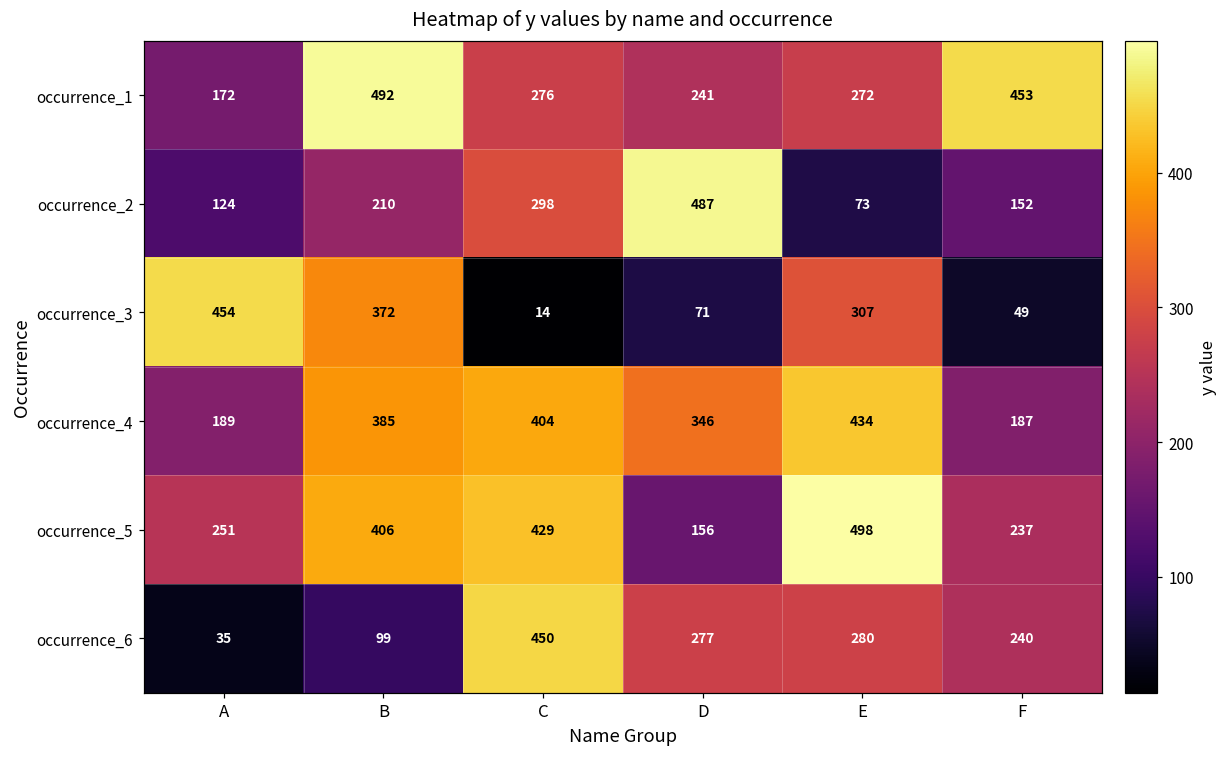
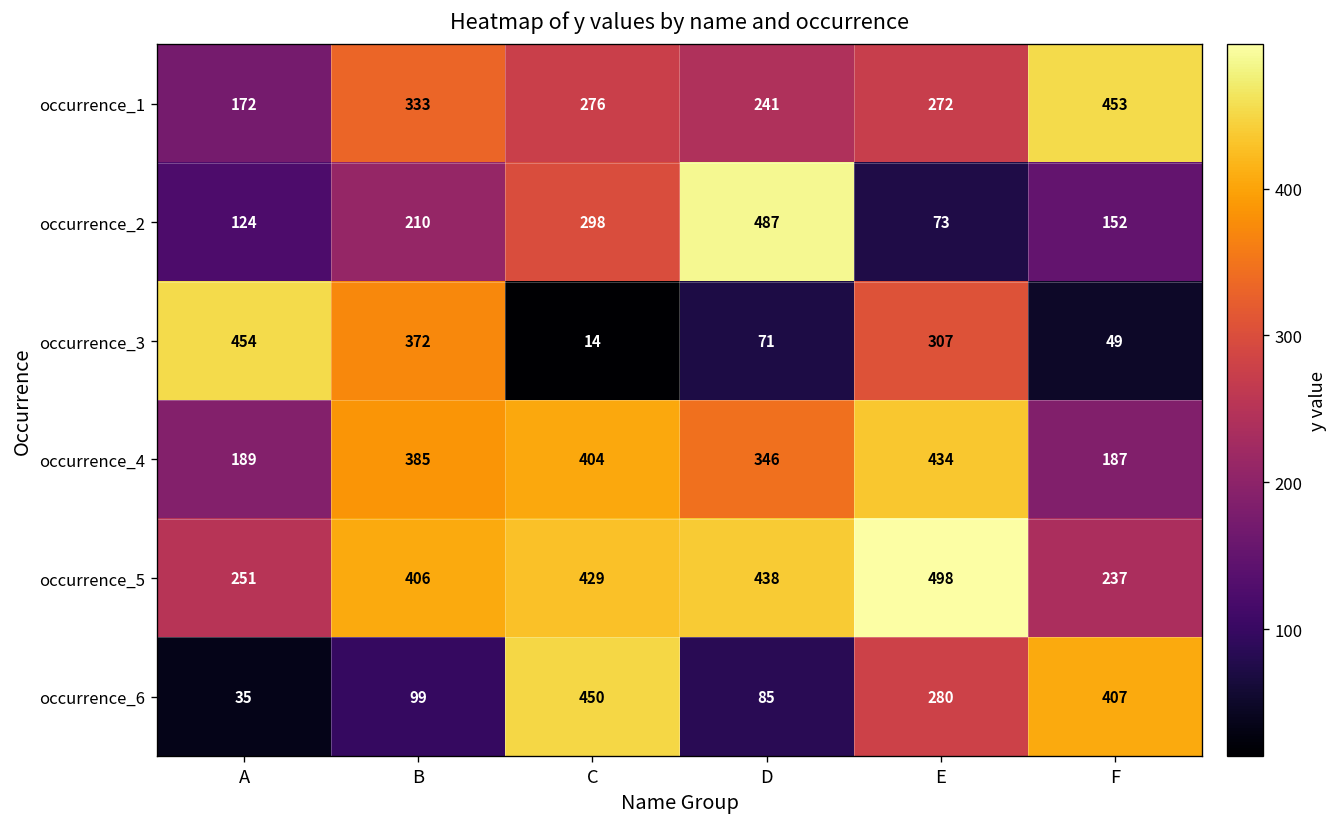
occurrence_1, B: 492 -> 333
occurrence_5, D: 156 -> 438
occurrence_6, D: 277 -> 85
occurrence_6, F: 240 -> 407
